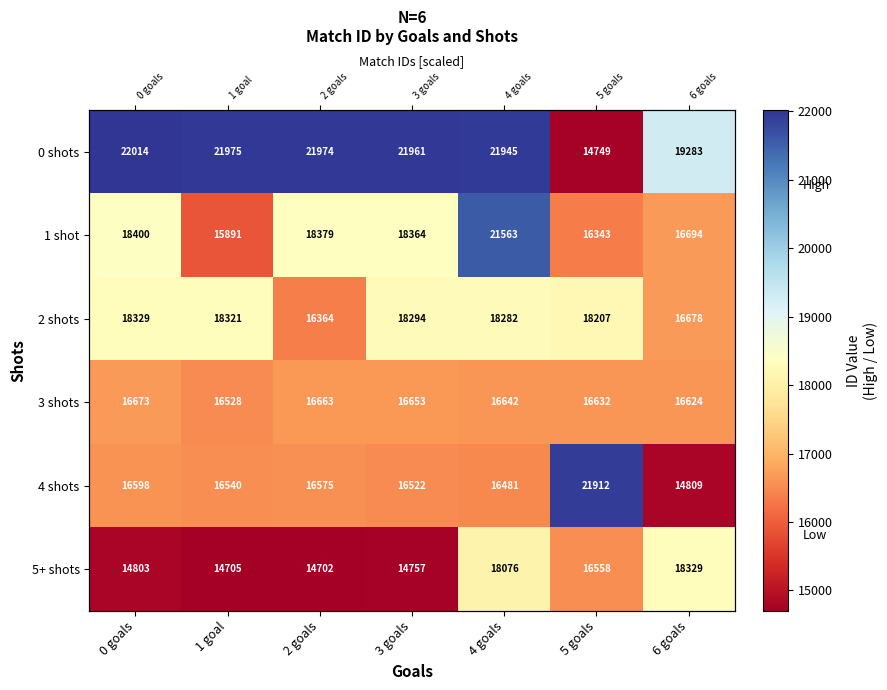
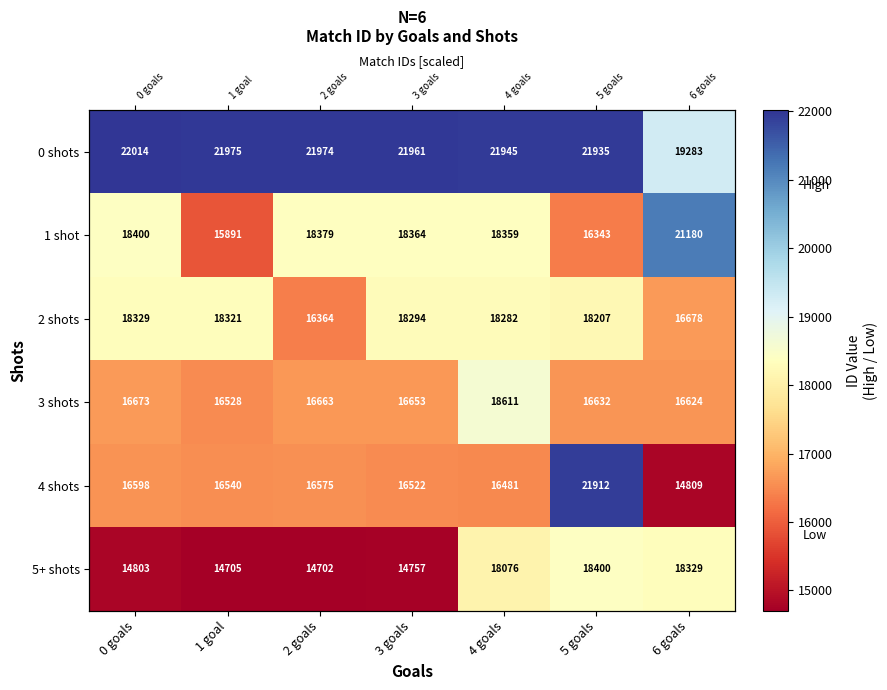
0 shots, 5 goals: 14749 -> 21935
1 shot, 4 goals: 21563 -> 18359
1 shot, 6 goals: 16694 -> 21180
3 shots, 4 goals: 16642 -> 18611
5+ shots, 5 goals: 16558 -> 18400
